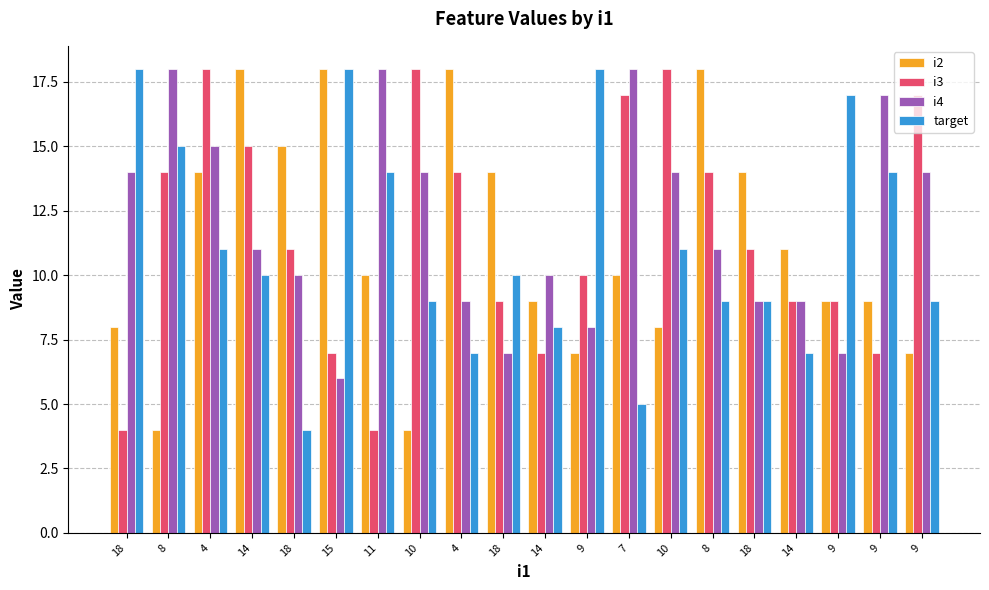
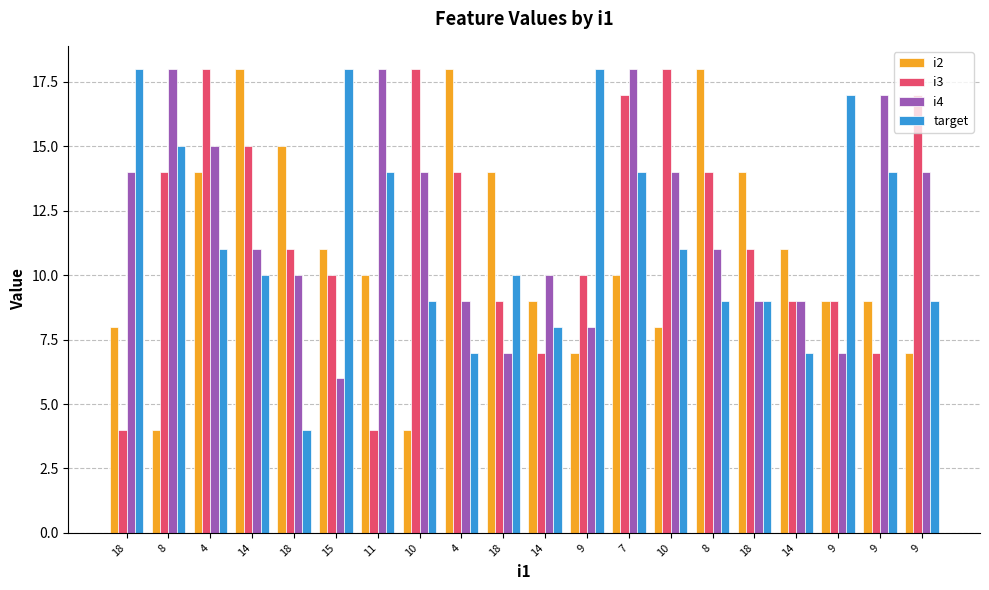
i2, 15: 18 -> 11
i3, 15: 7 -> 10
target, 7: 5 -> 14
